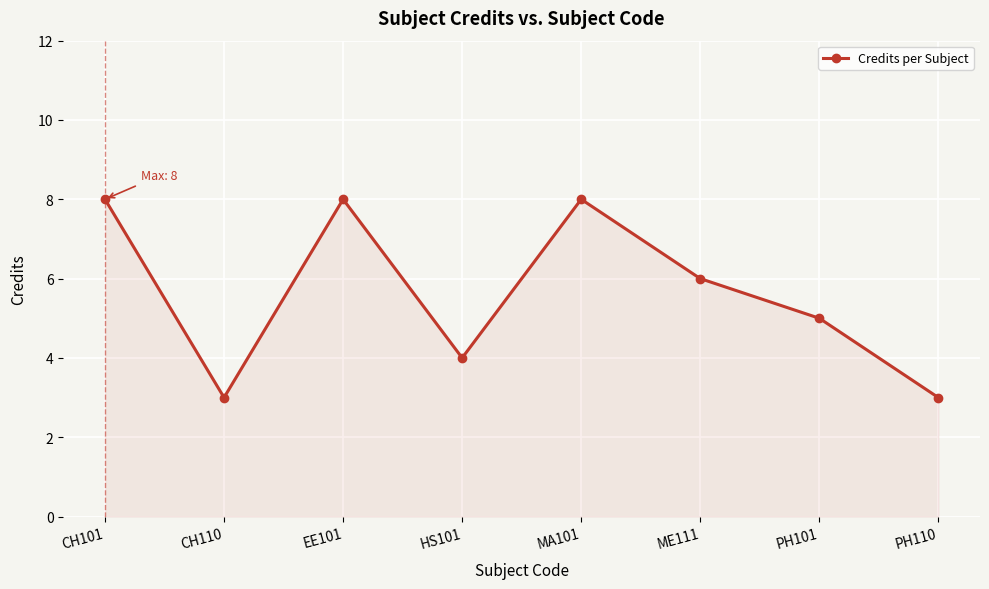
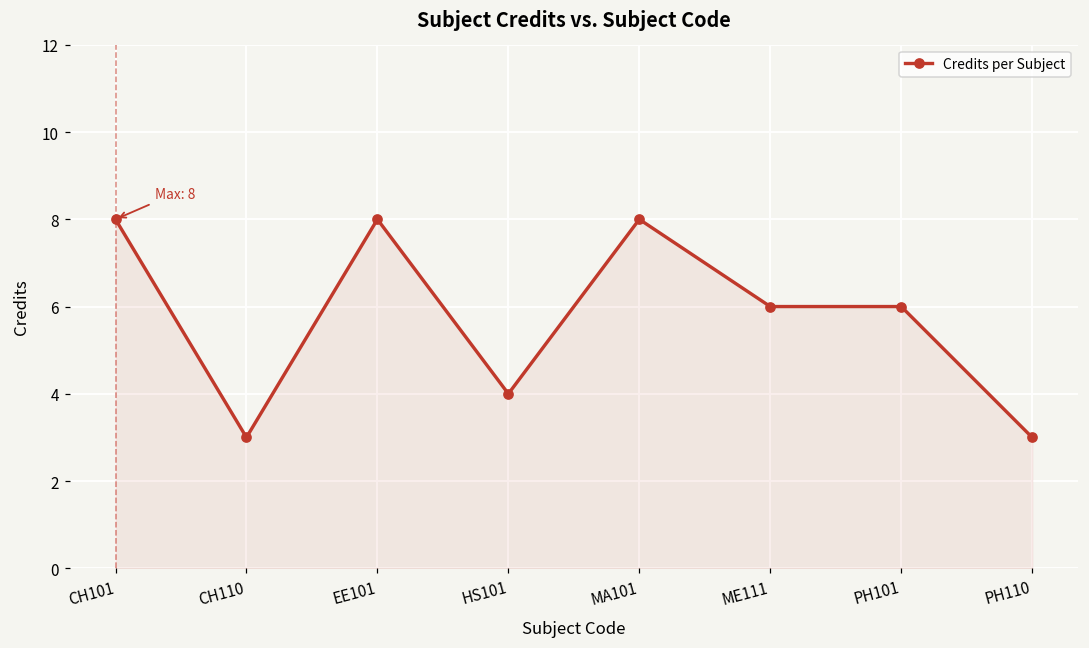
PH101: 5 -> 6
